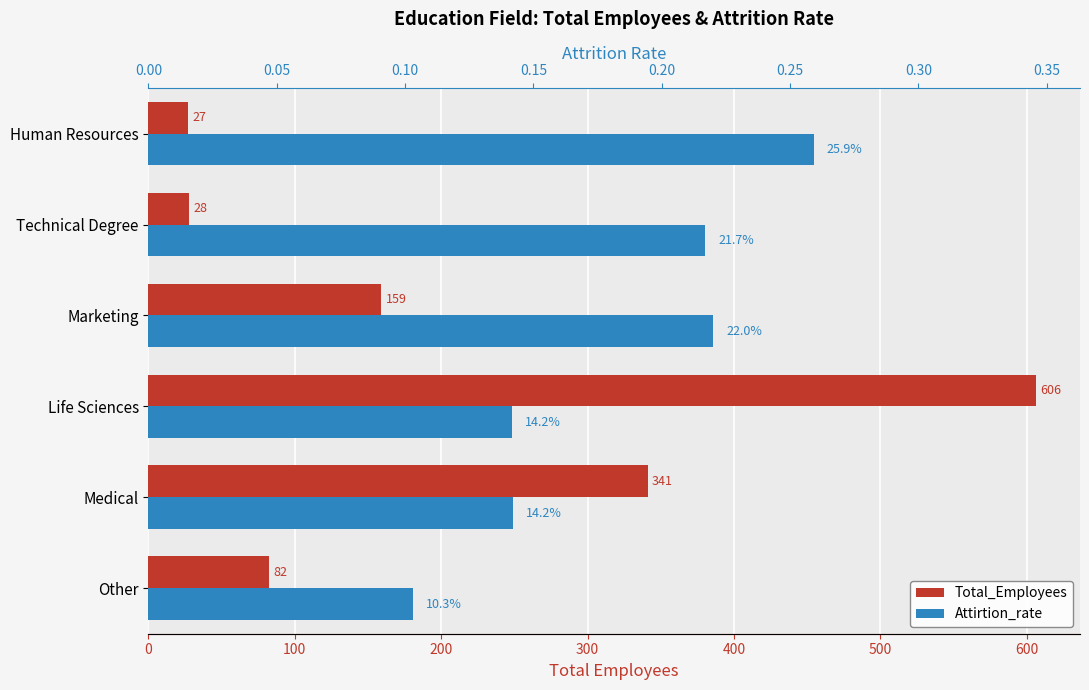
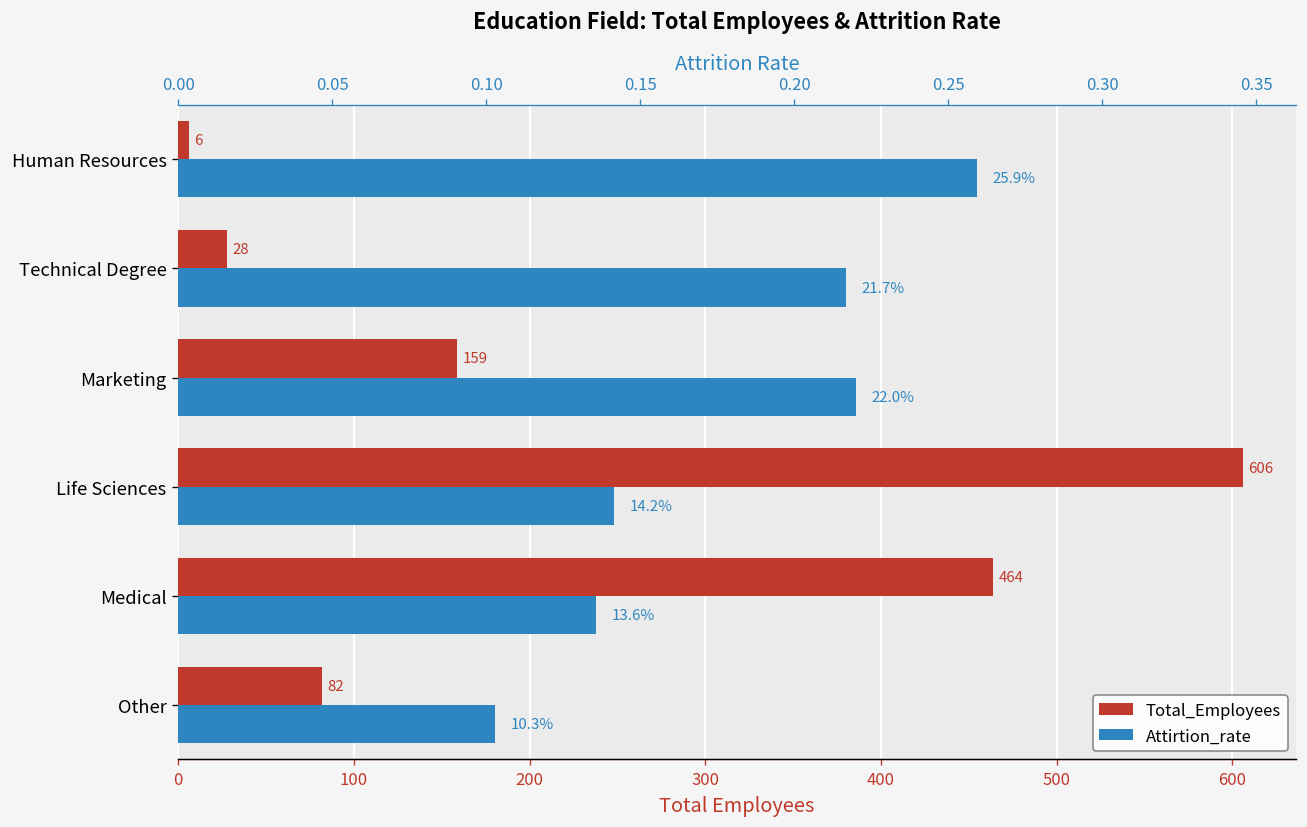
Total_Employees, Human Resources: 27 -> 6
Total_Employees, Medical: 341 -> 464
Attirtion_rate, Medical: 14.2% -> 13.6%
